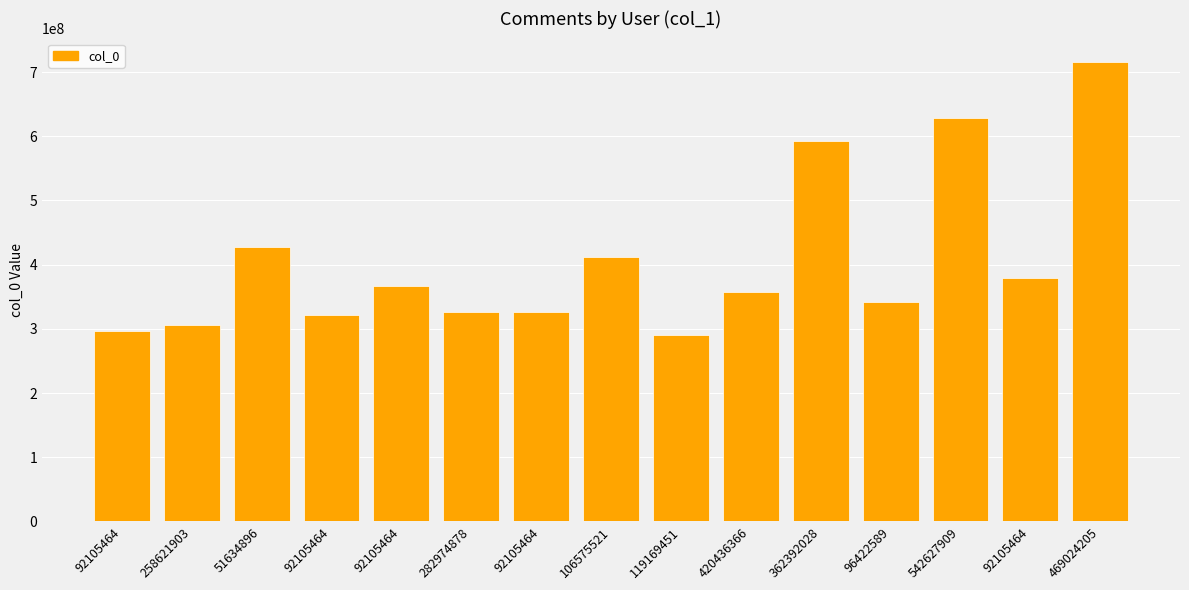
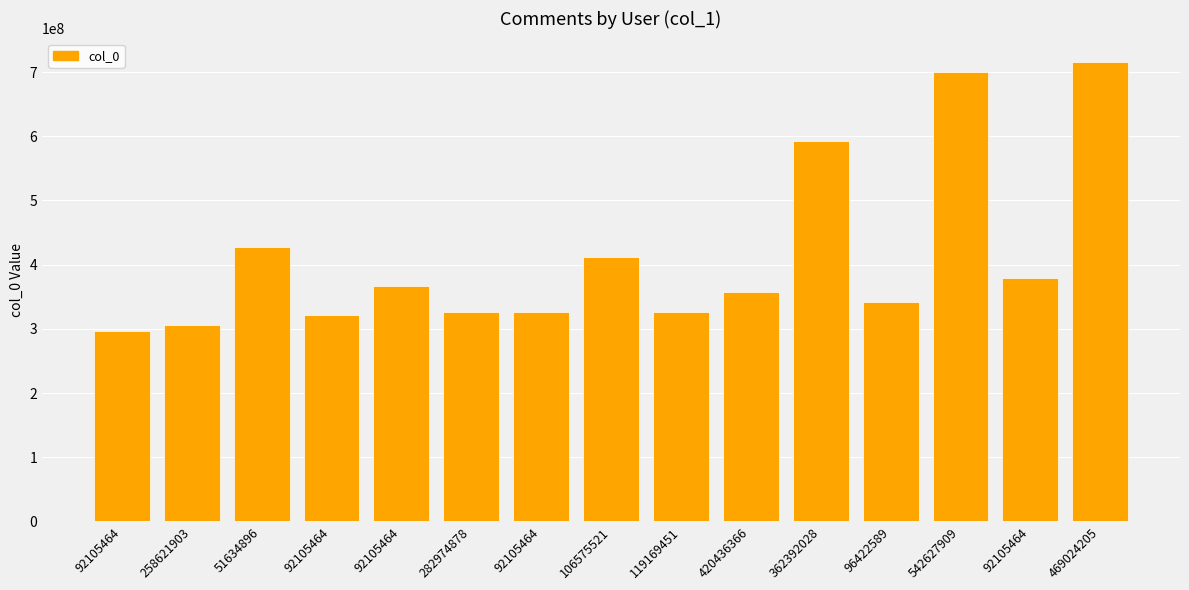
119169451: 290000000 -> 330000000
542627909: 630000000 -> 700000000
